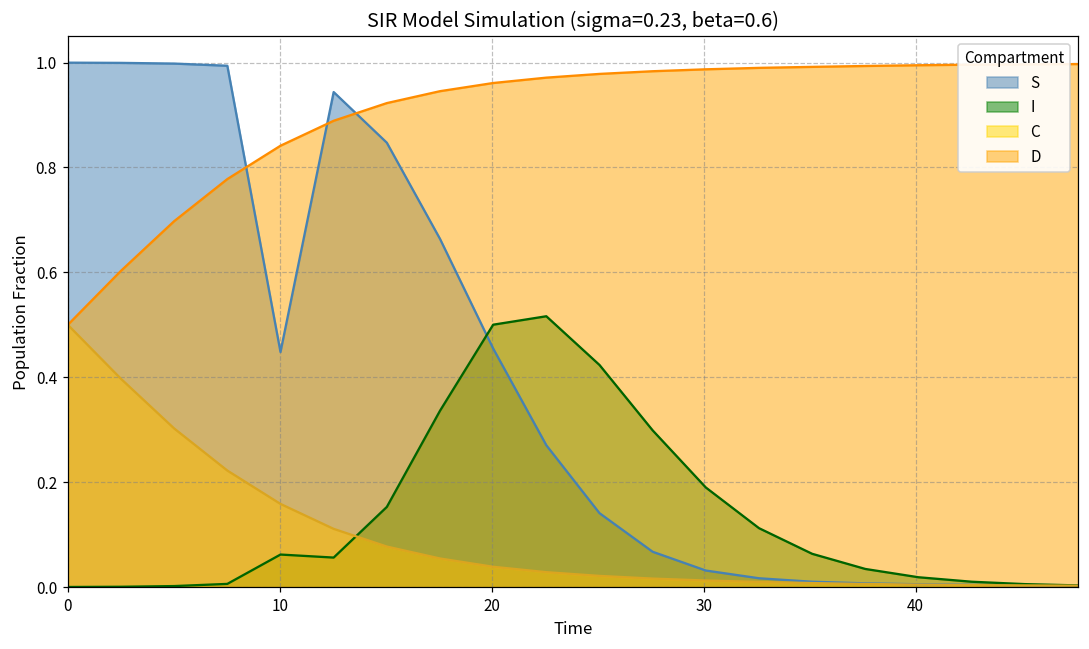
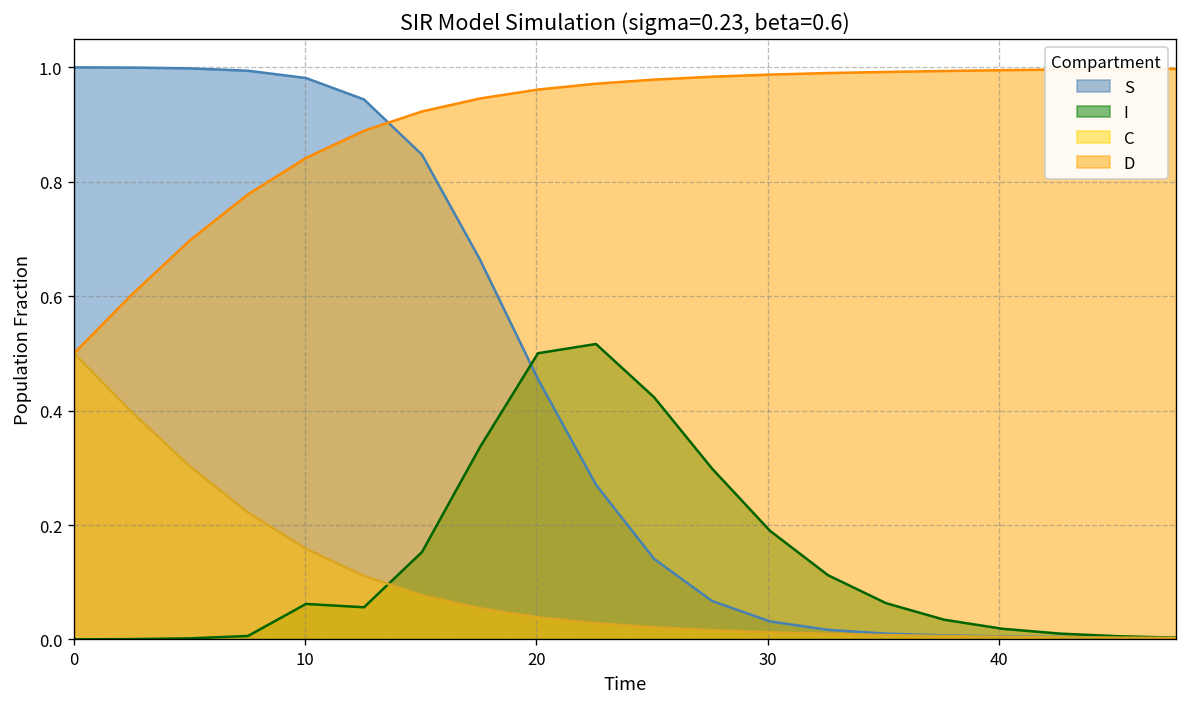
S, 10: 0.45 -> 0.98
